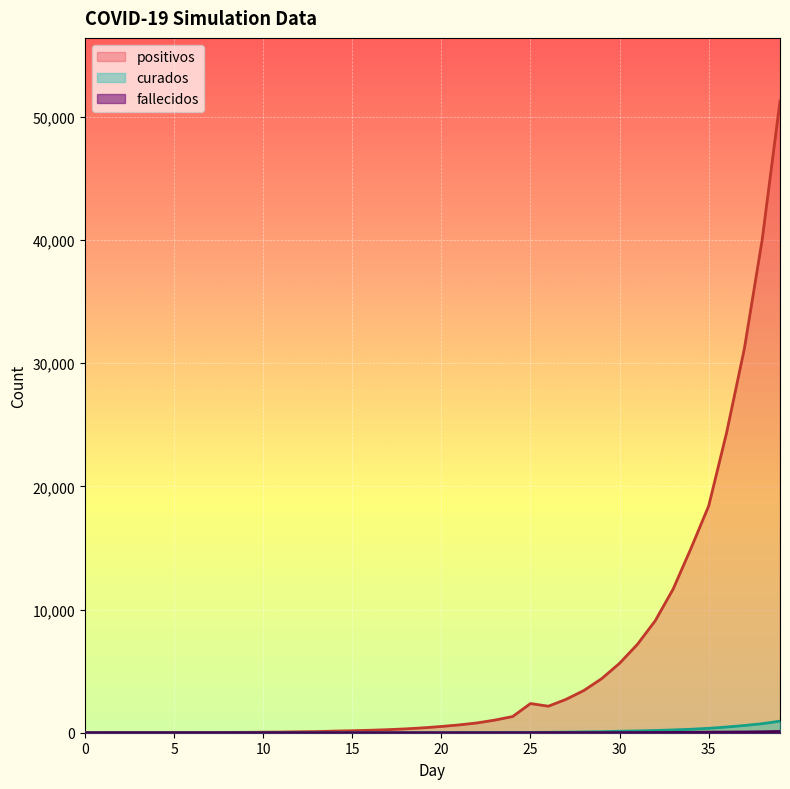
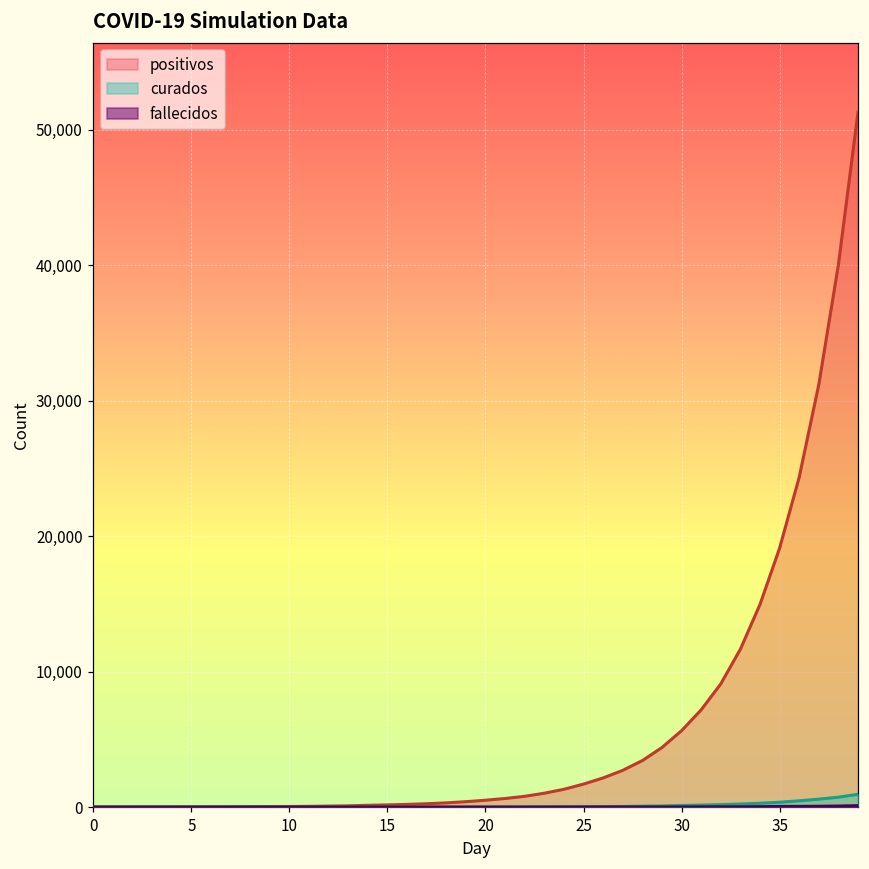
positivos, 25: 2,400 -> 1,700
positivos, 35: 18,400 -> 19,100
